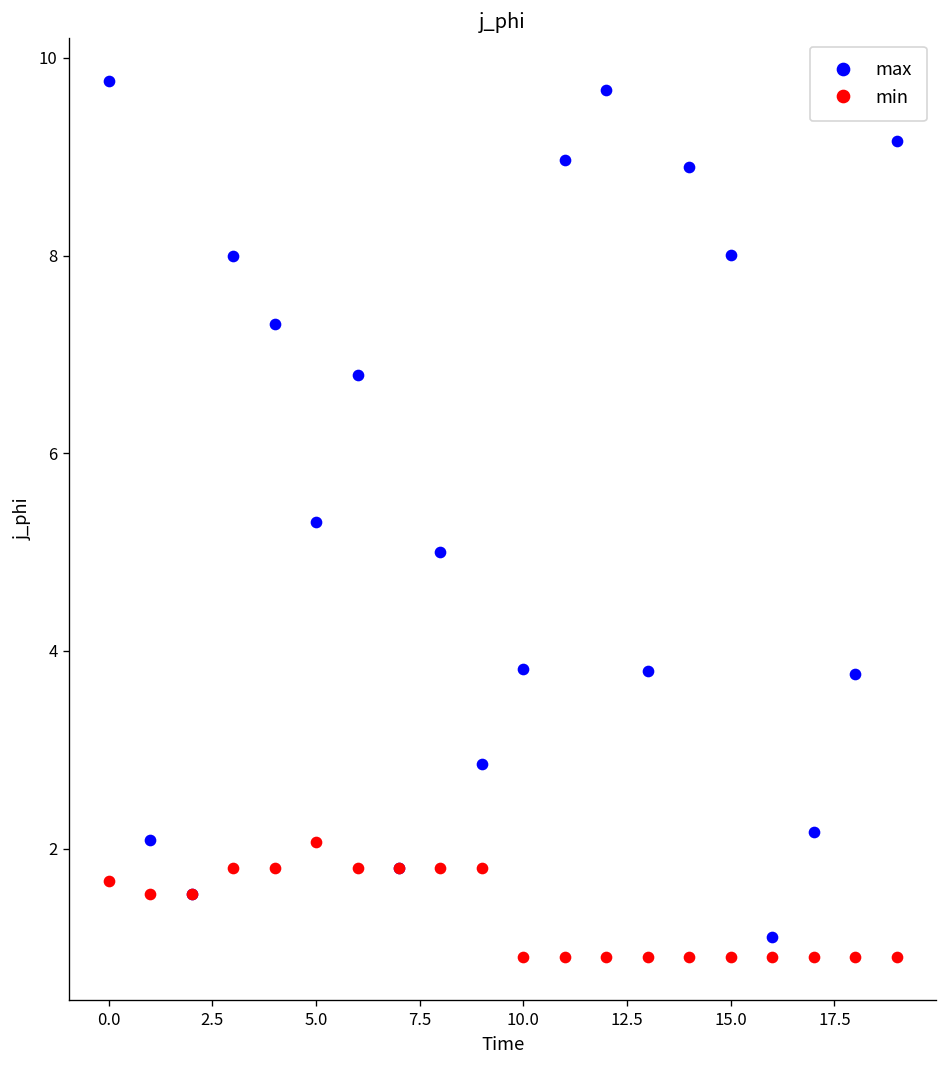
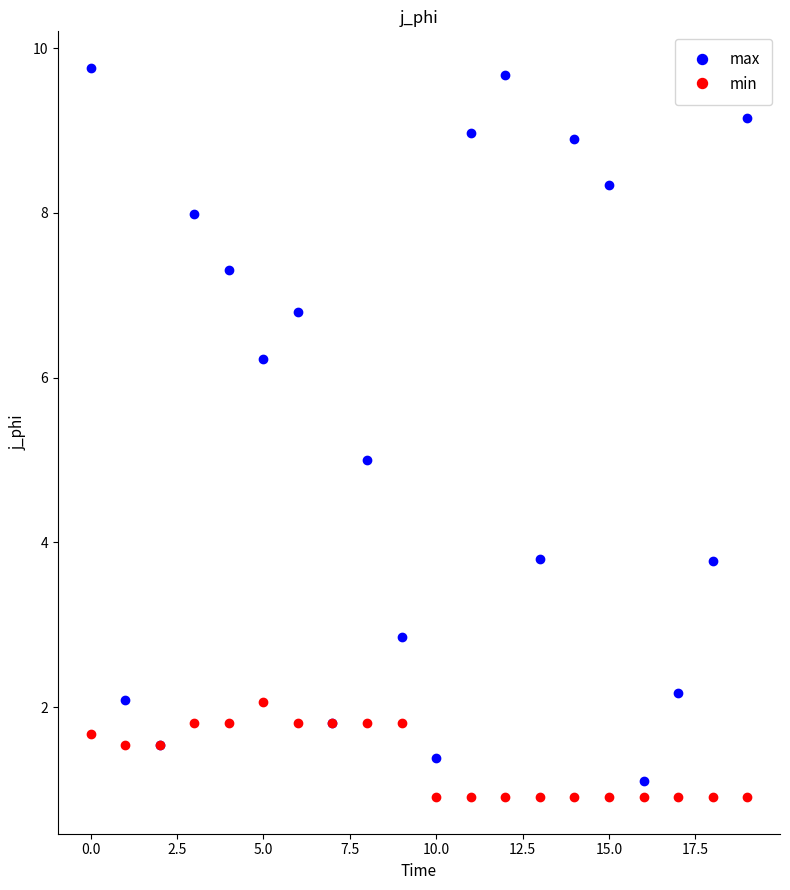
max, 5.0: 5.3 -> 6.2
max, 10.0: 3.8 -> 1.4
max, 15.0: 8.0 -> 8.3
